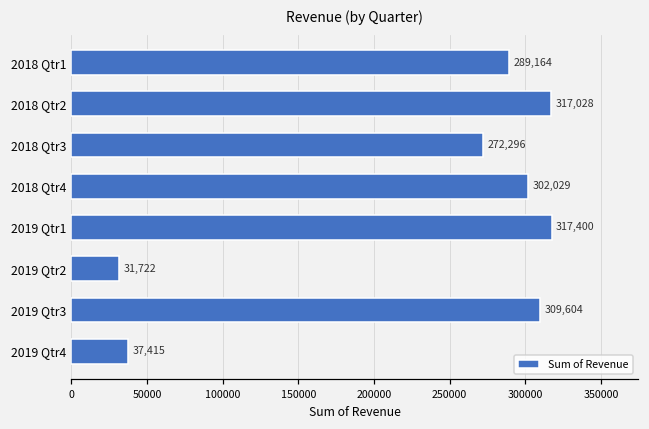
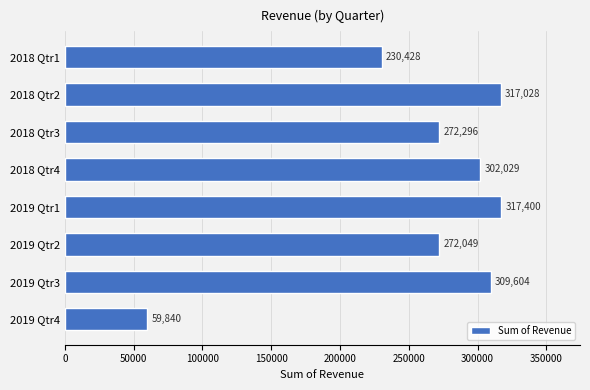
2018 Qtr1: 289,164 -> 230,428
2019 Qtr2: 31,722 -> 272,049
2019 Qtr4: 37,415 -> 59,840
